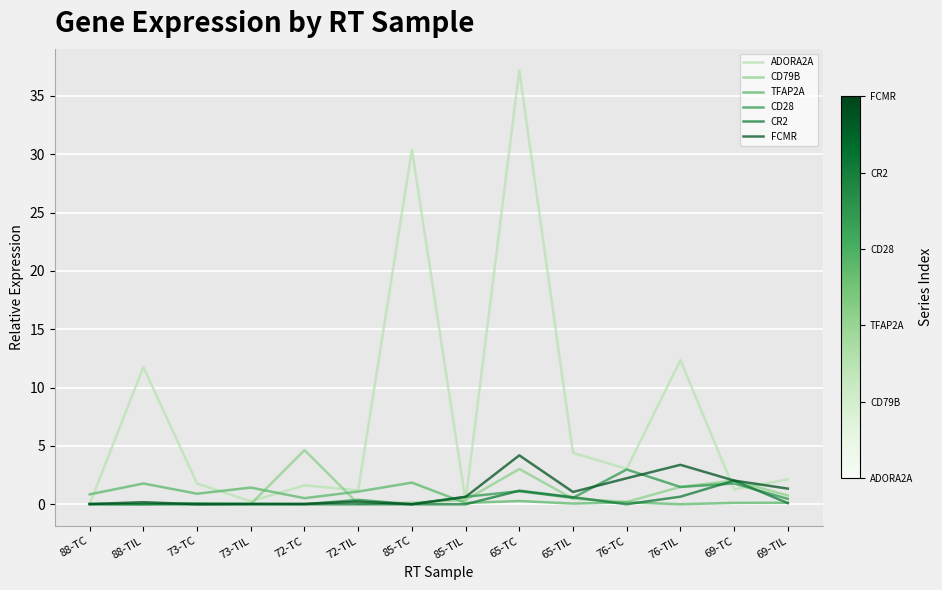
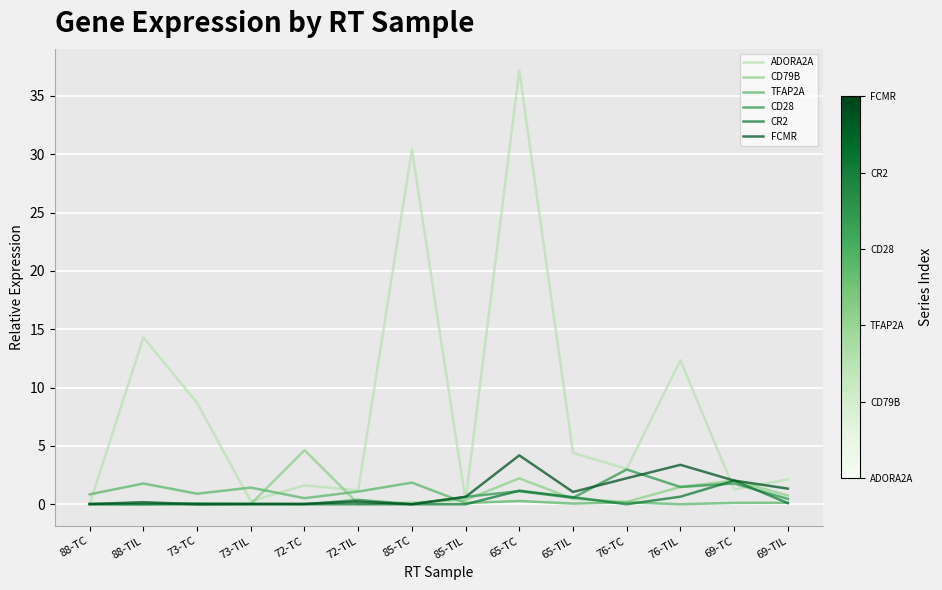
ADORA2A, 88-TIL: 11.8 -> 14.3
ADORA2A, 73-TC: 1.8 -> 8.7
CD79B, 65-TC: 3.0 -> 2.2
